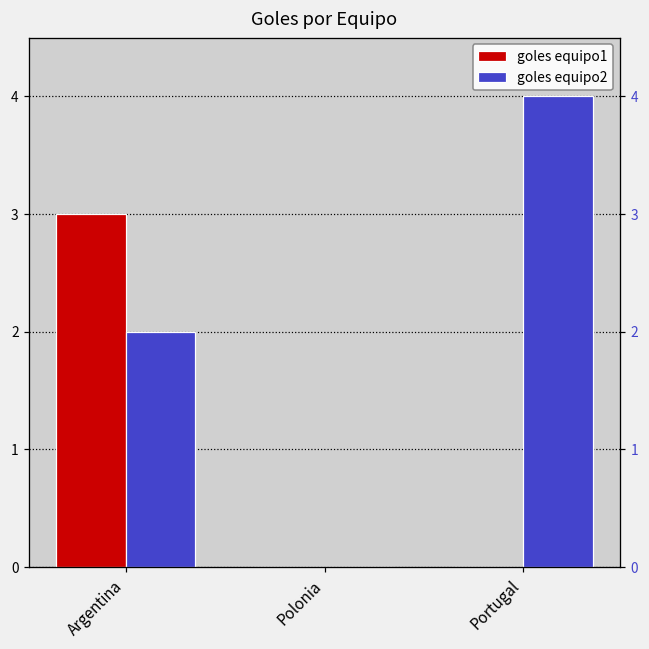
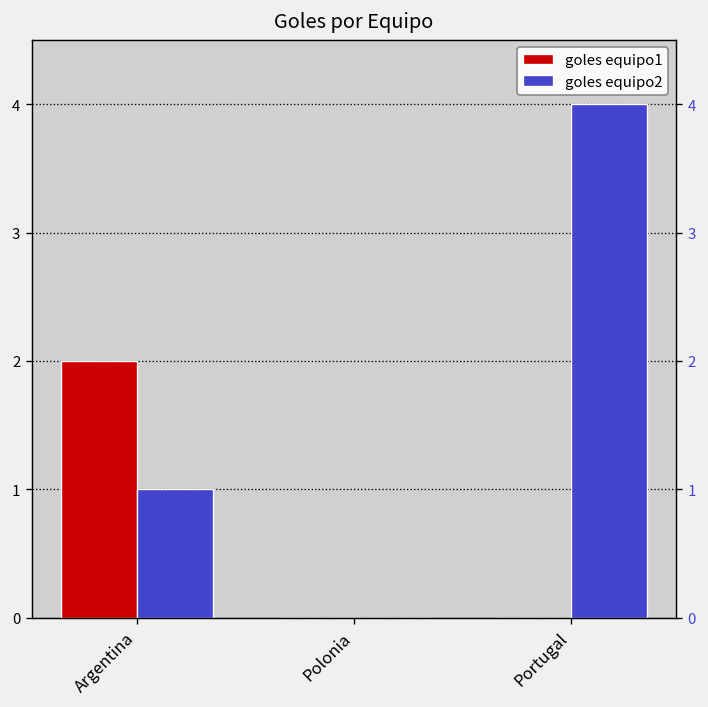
goles equipo1, Argentina: 3 -> 2
goles equipo2, Argentina: 2 -> 1
